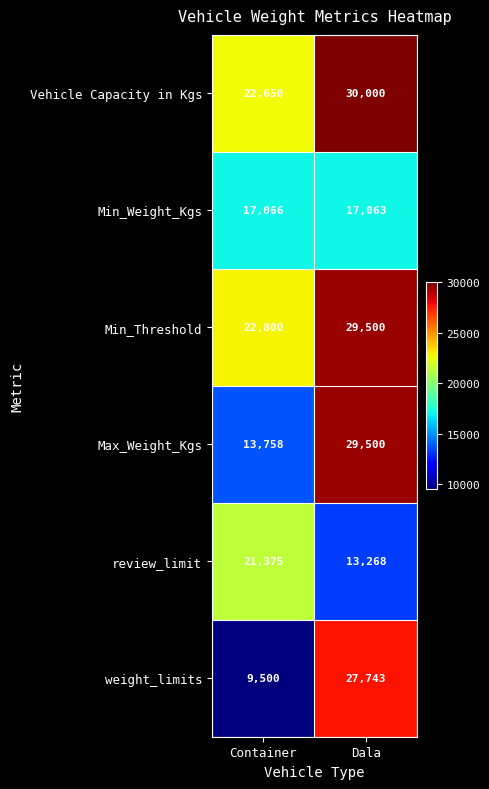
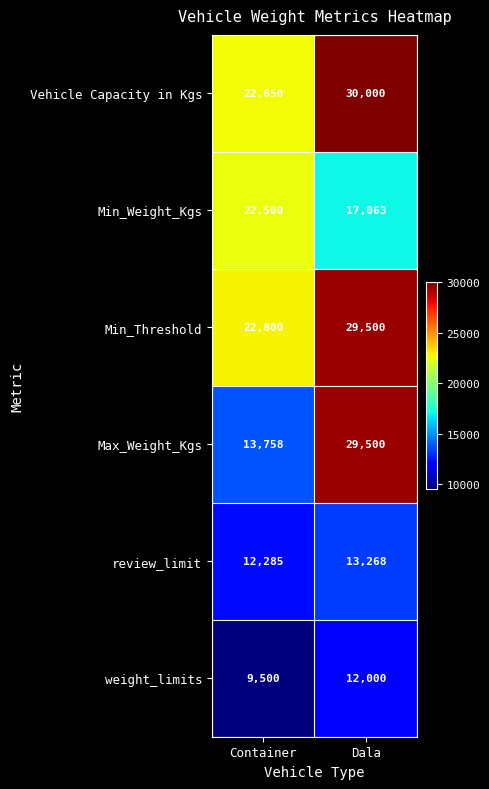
Min_Weight_Kgs, Container: 17,066 -> 22,500
review_limit, Container: 21,375 -> 12,285
weight_limits, Dala: 27,743 -> 12,000
